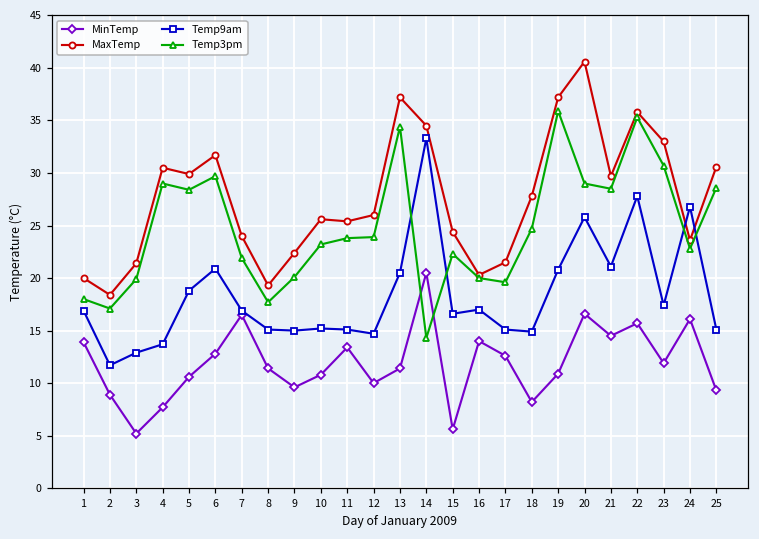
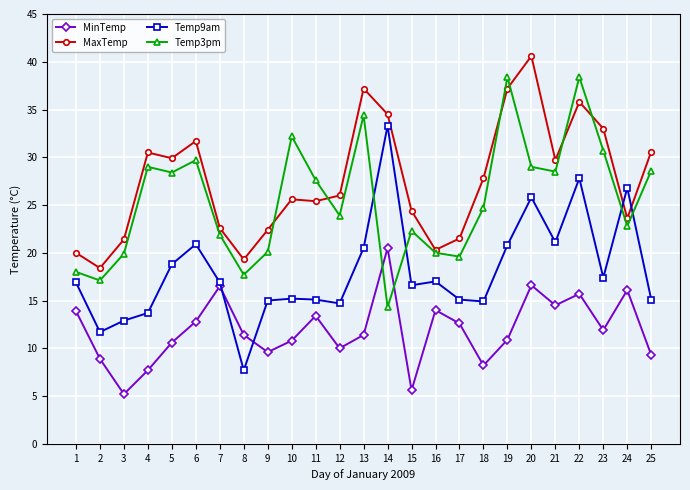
MaxTemp, 7: 24 -> 23
Temp9am, 8: 15 -> 8
Temp3pm, 10: 23 -> 32
Temp3pm, 11: 24 -> 28
Temp3pm, 19: 36 -> 38
Temp3pm, 22: 35 -> 38
